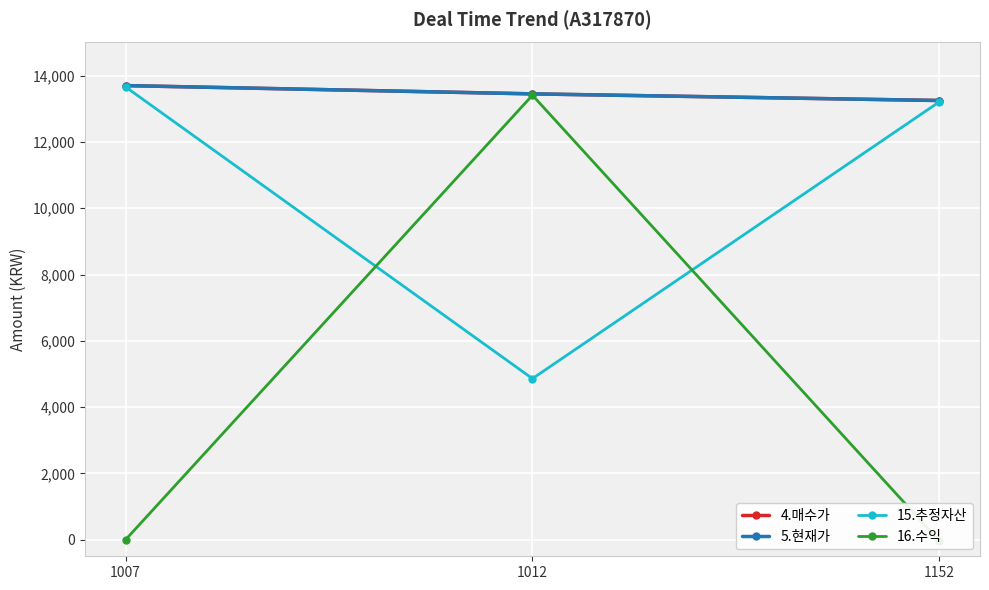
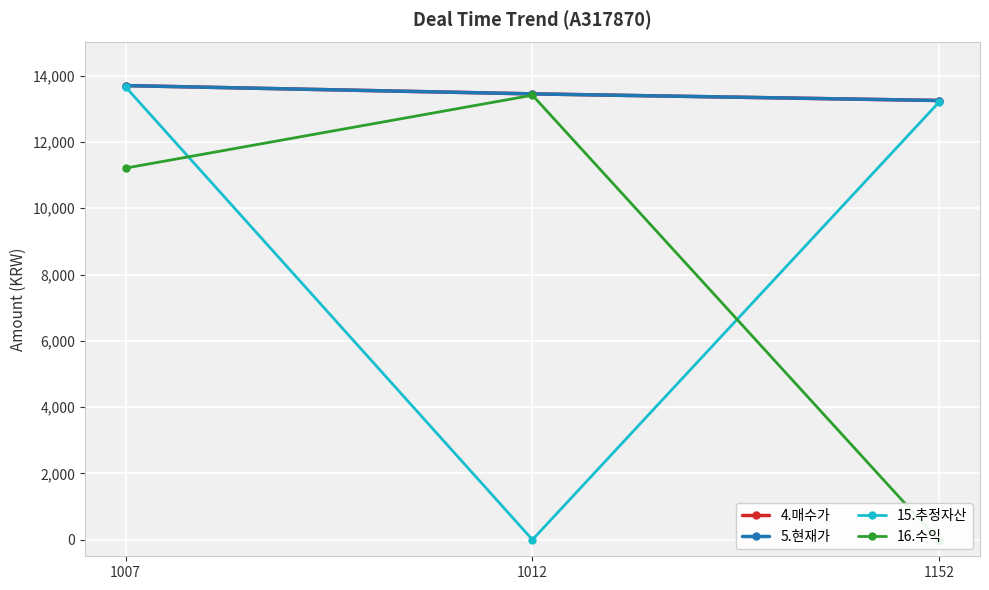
16.수익, 1007: 0 -> 11,200
15.추정자산, 1012: 4,900 -> 0
